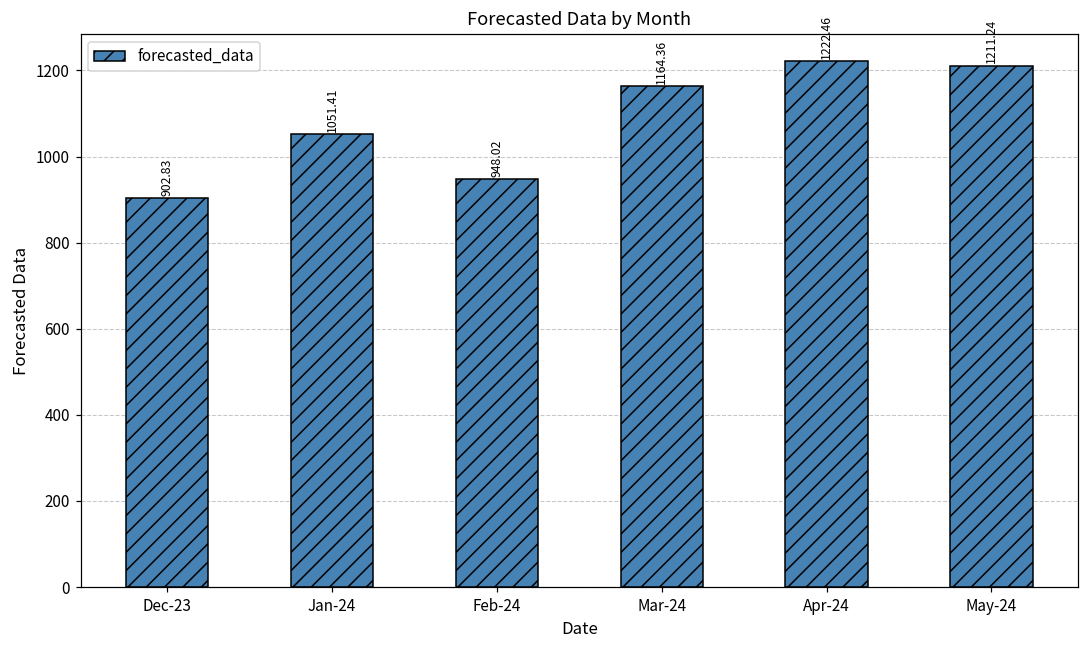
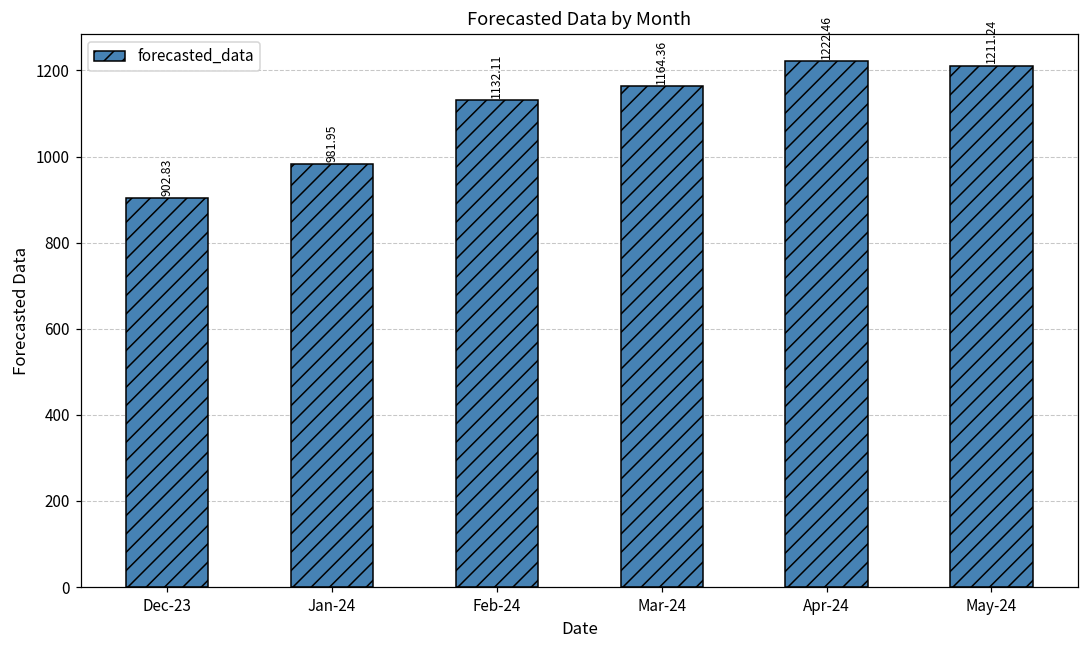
Jan-24: 1051.41 -> 981.95
Feb-24: 948.02 -> 1132.11
